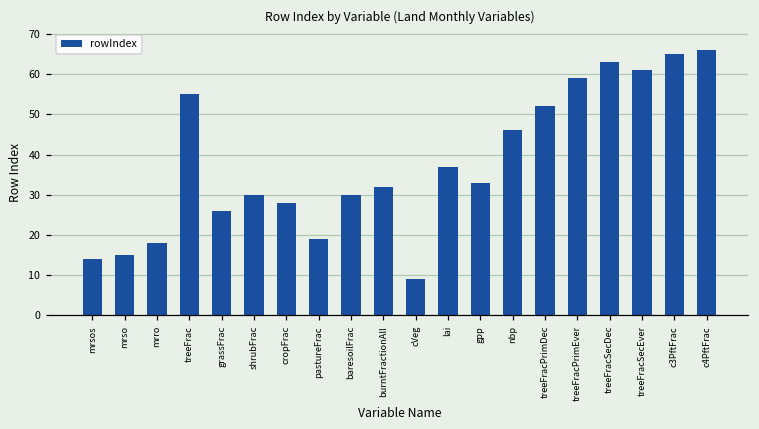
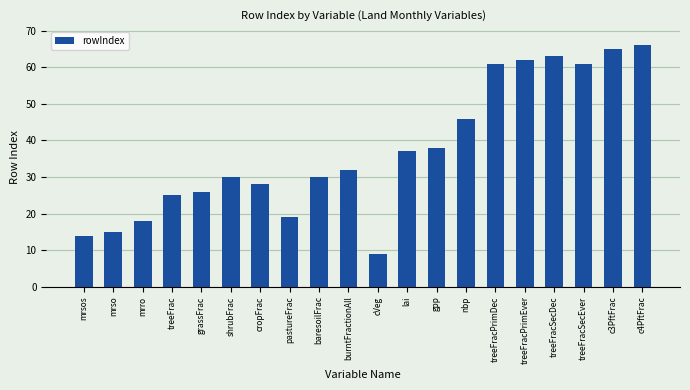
treeFrac: 55 -> 25
gpp: 33 -> 38
treeFracPrimDec: 52 -> 61
treeFracPrimEver: 59 -> 62
